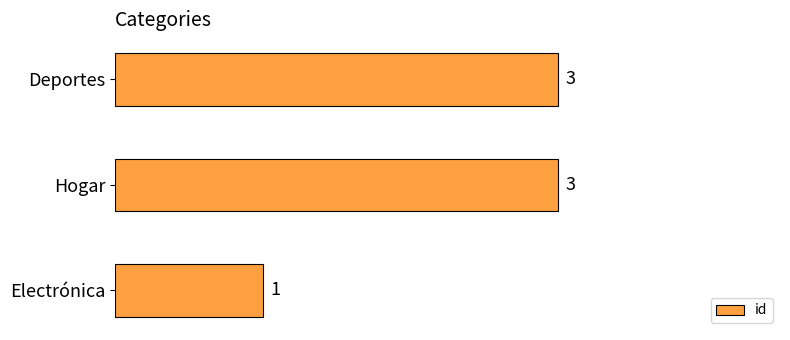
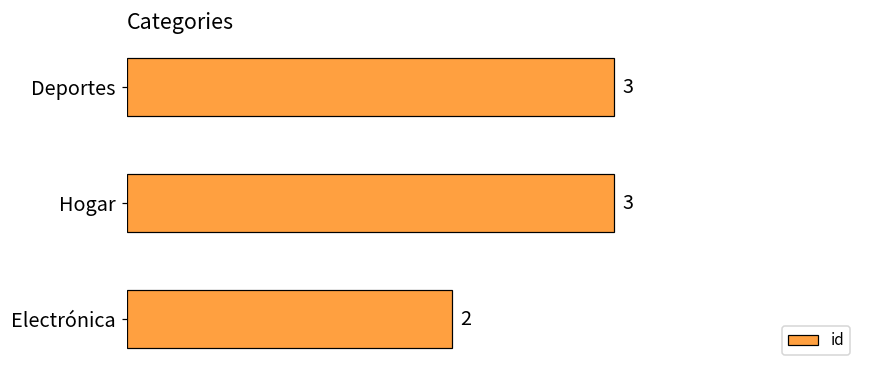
Electrónica: 1 -> 2
